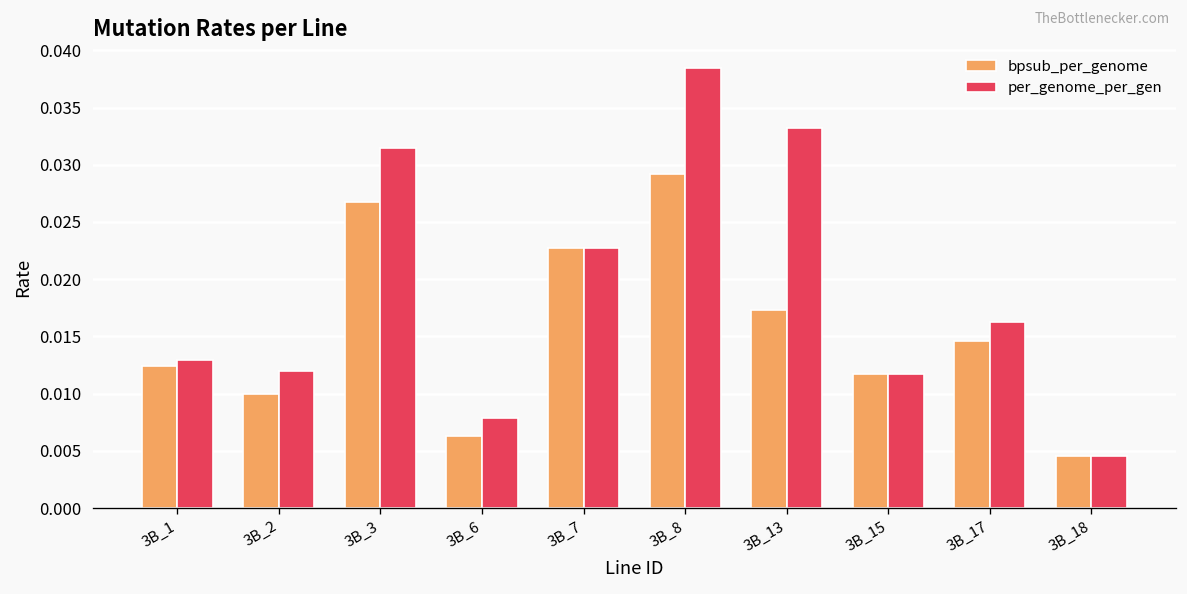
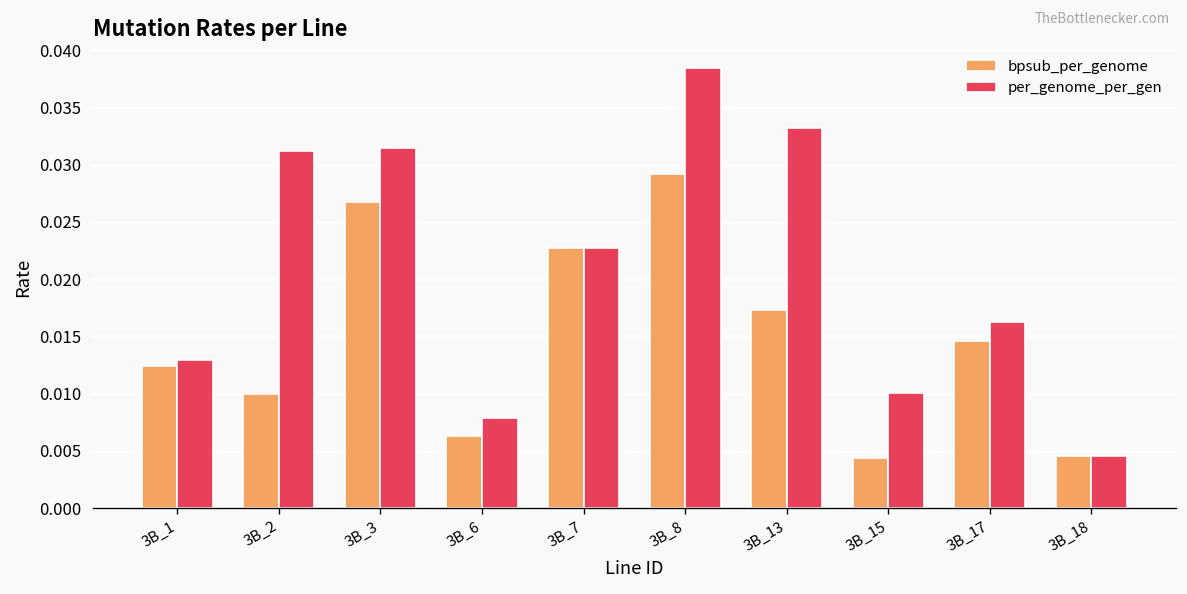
per_genome_per_gen, 3B_2: 0.012 -> 0.031
bpsub_per_genome, 3B_15: 0.012 -> 0.004
per_genome_per_gen, 3B_15: 0.012 -> 0.010
